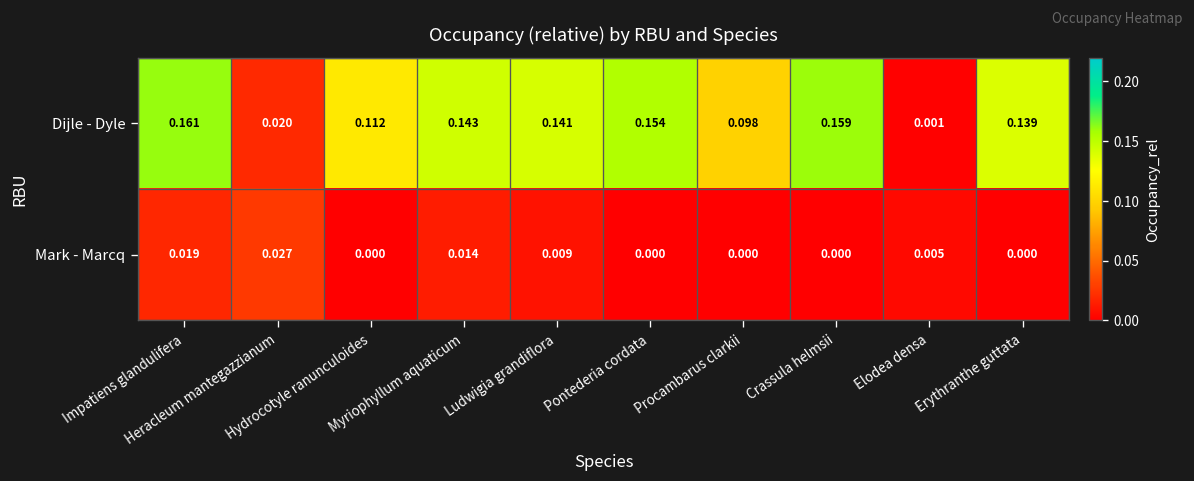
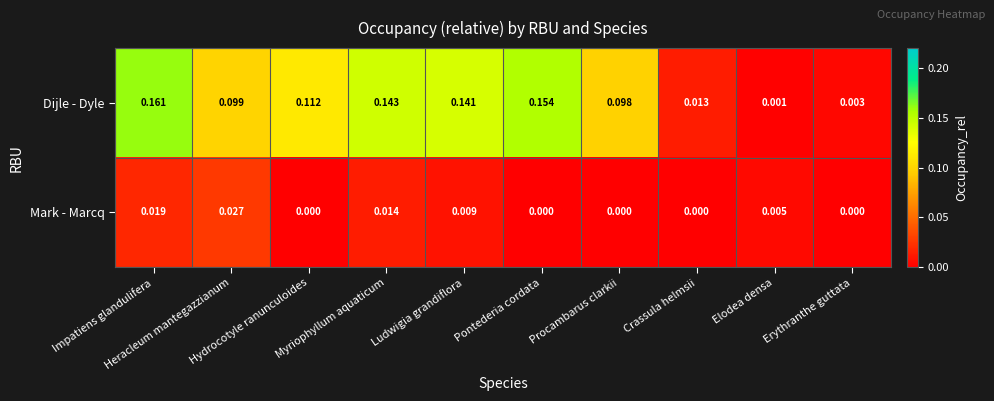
Dijle - Dyle, Heracleum mantegazzianum: 0.020 -> 0.099
Dijle - Dyle, Crassula helmsii: 0.159 -> 0.013
Dijle - Dyle, Erythranthe guttata: 0.139 -> 0.003
